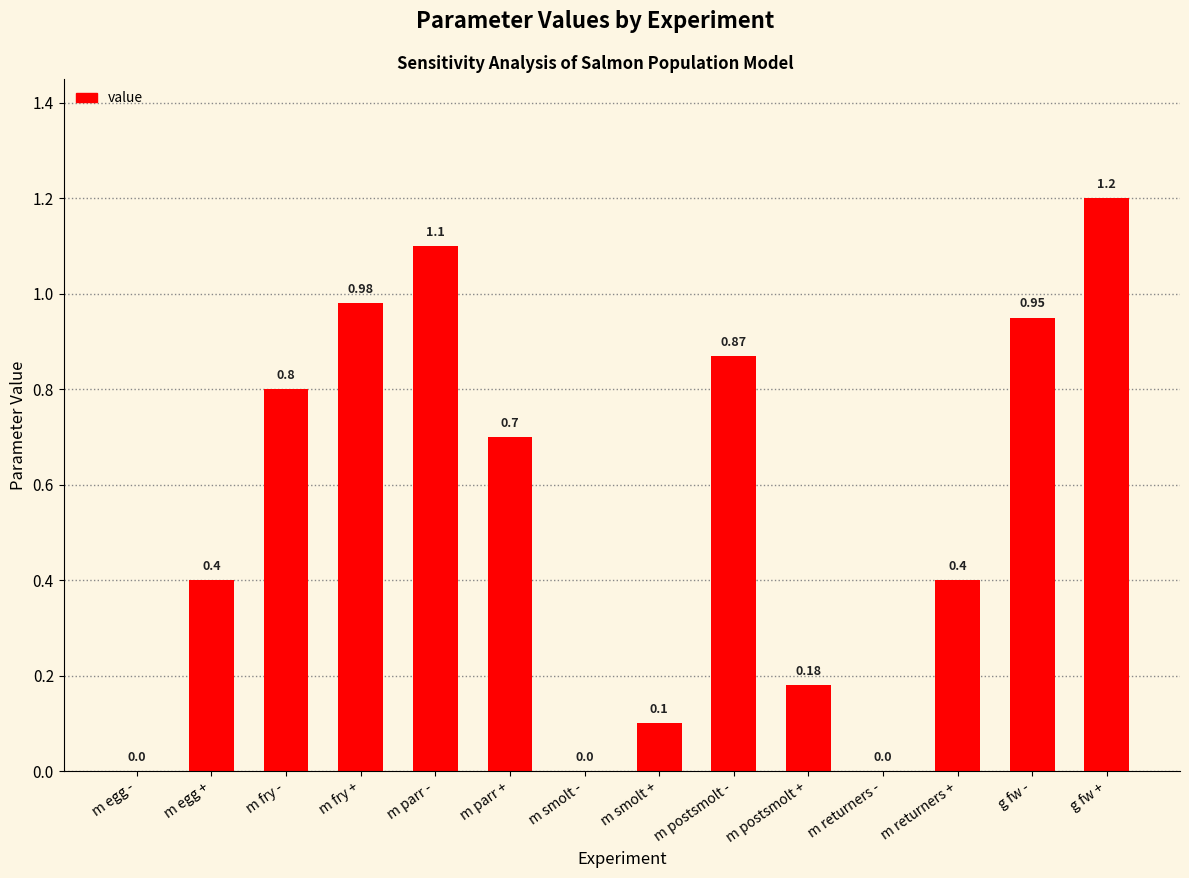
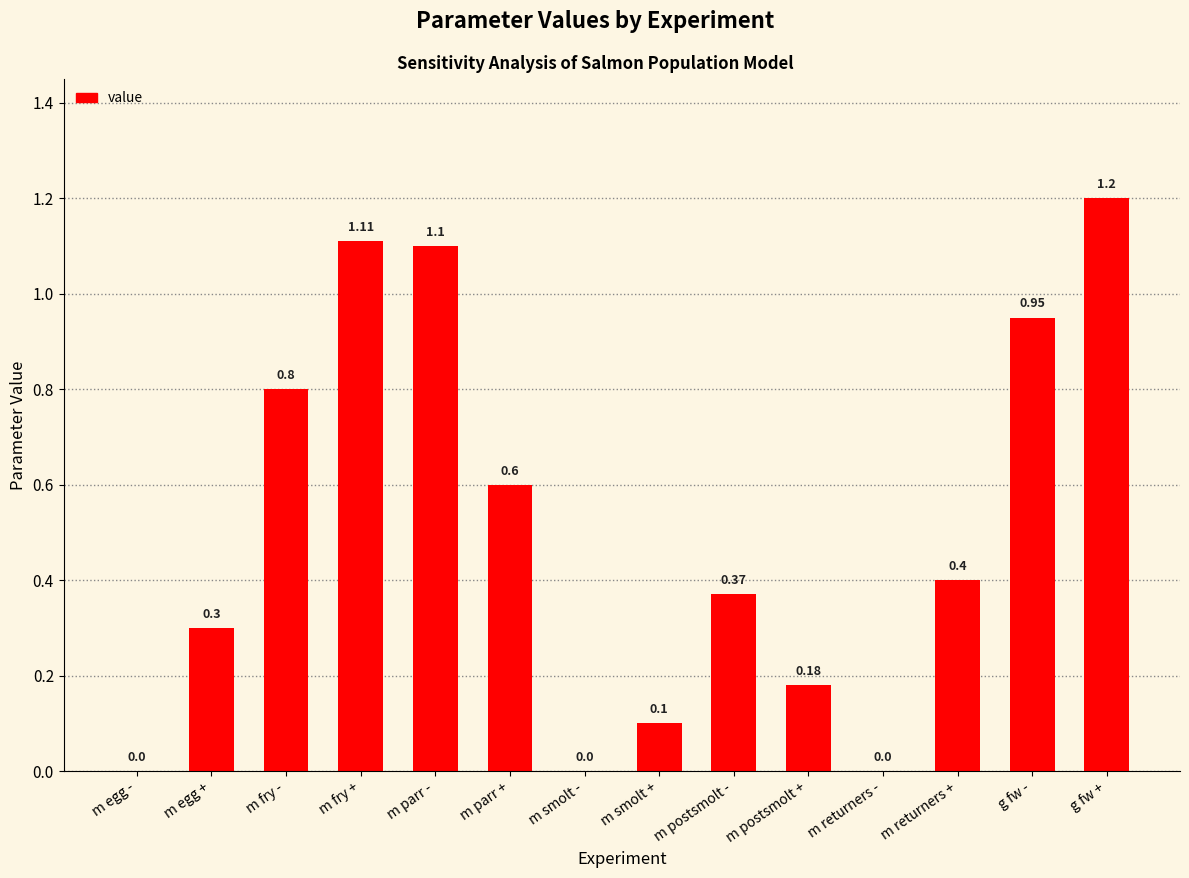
m egg +: 0.4 -> 0.3
m fry +: 0.98 -> 1.11
m parr +: 0.7 -> 0.6
m postsmolt -: 0.87 -> 0.37
